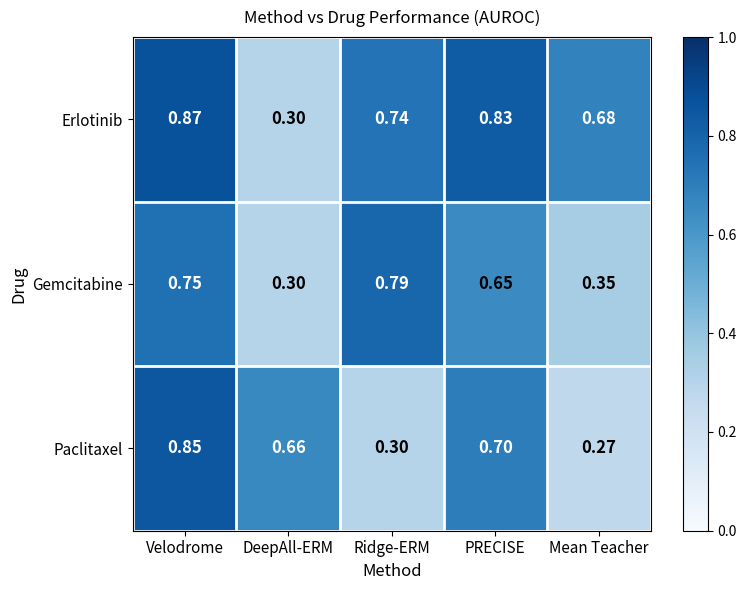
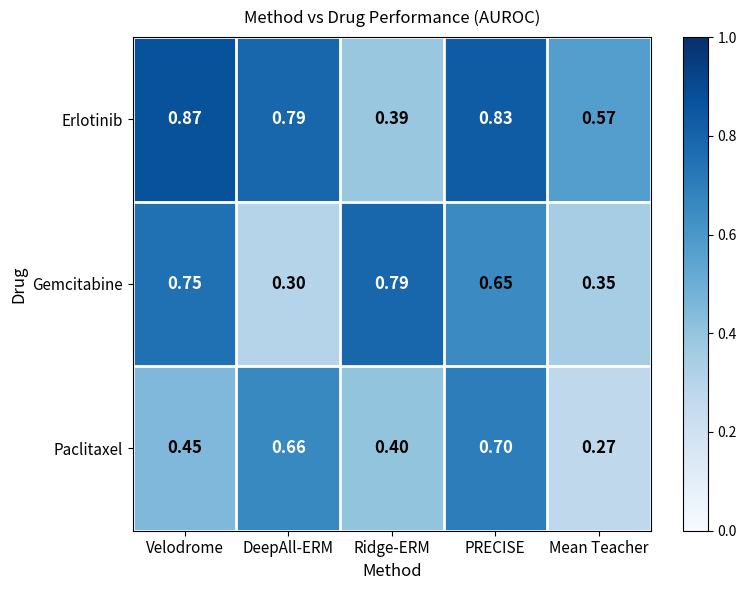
Erlotinib, DeepAll-ERM: 0.30 -> 0.79
Erlotinib, Ridge-ERM: 0.74 -> 0.39
Erlotinib, Mean Teacher: 0.68 -> 0.57
Paclitaxel, Velodrome: 0.85 -> 0.45
Paclitaxel, Ridge-ERM: 0.30 -> 0.40
